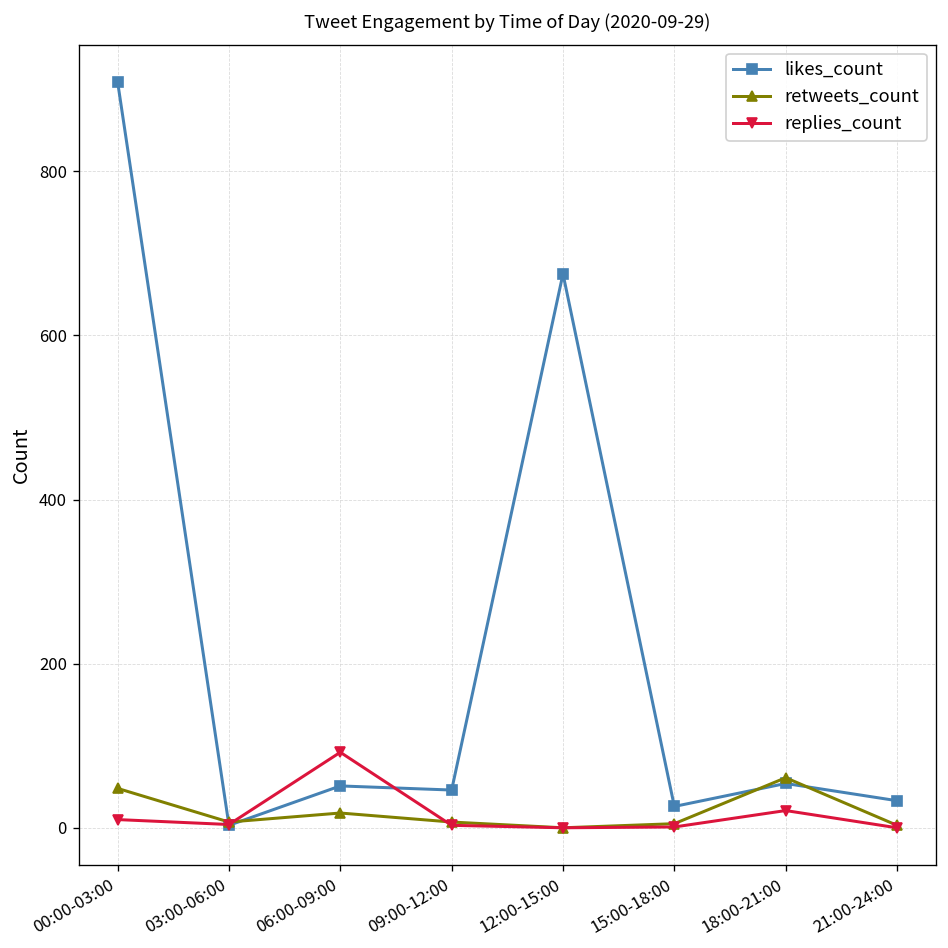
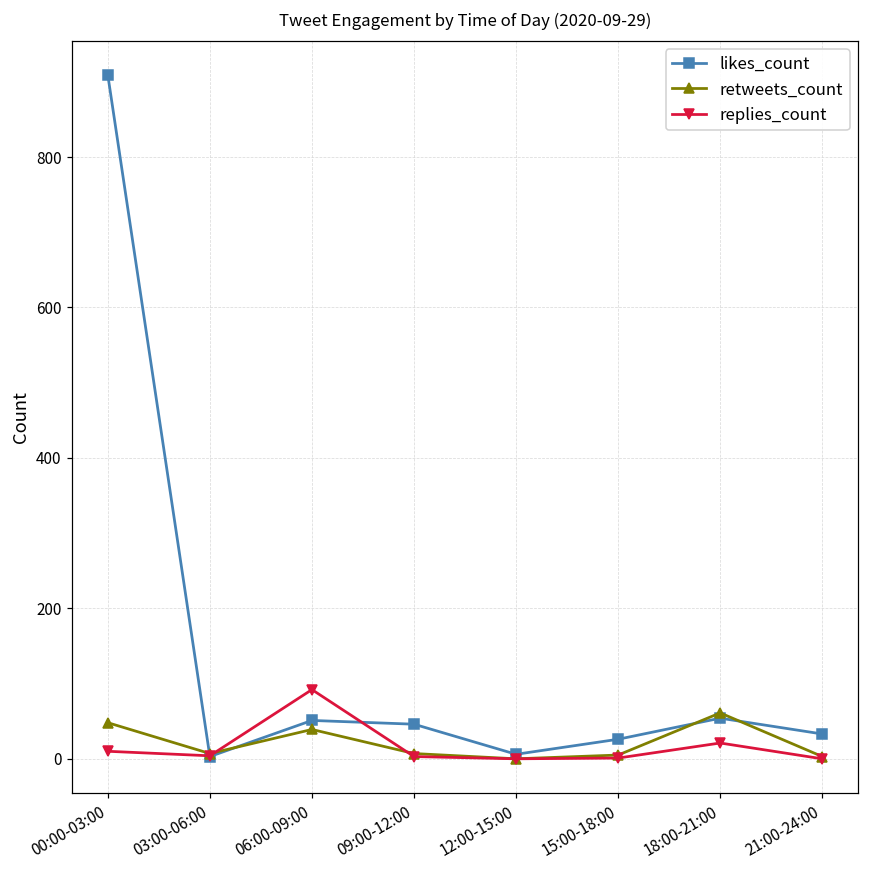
retweets_count, 06:00-09:00: 20 -> 40
likes_count, 12:00-15:00: 680 -> 10
